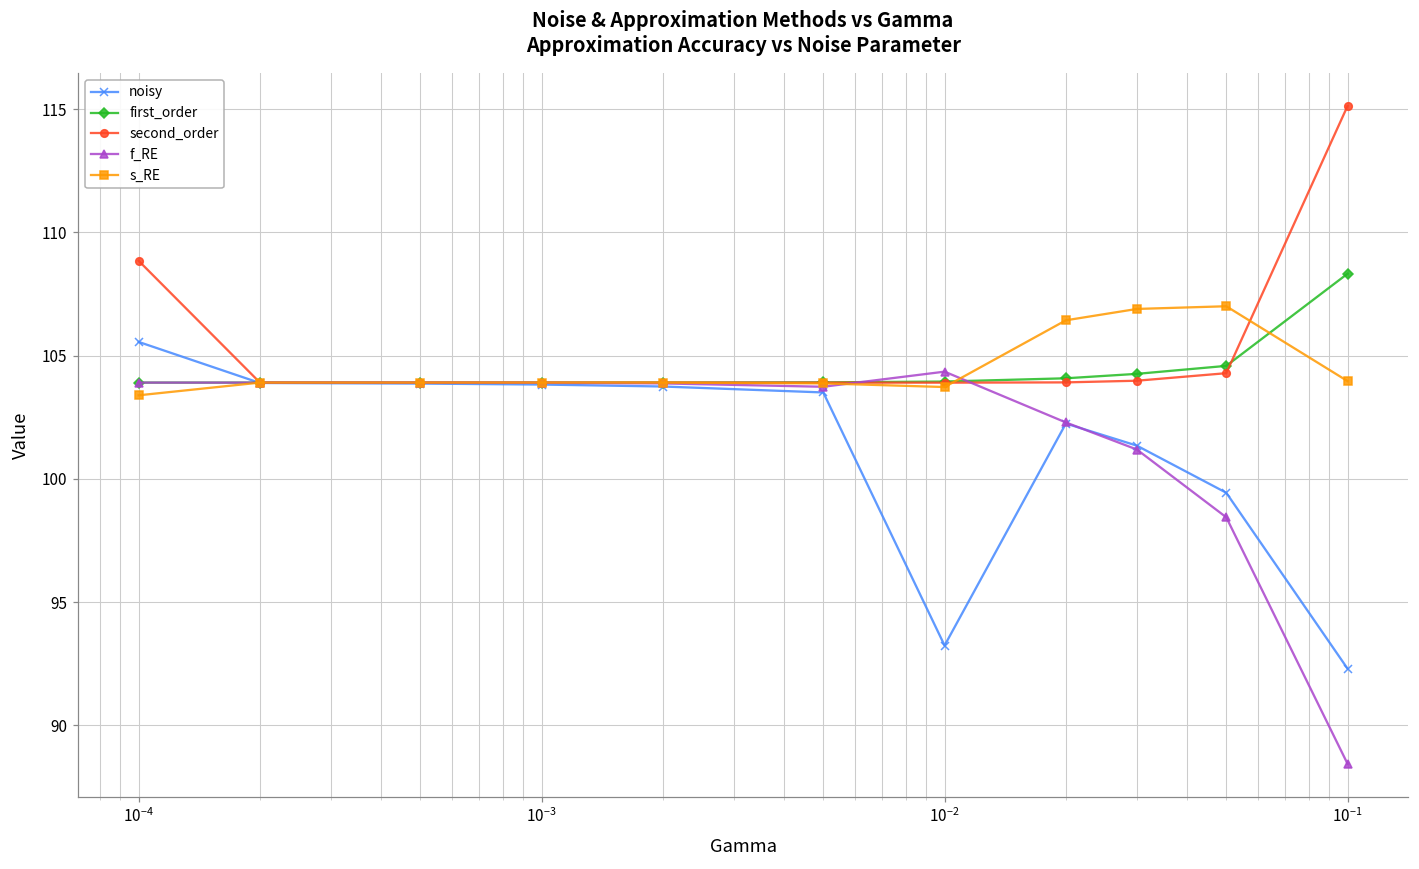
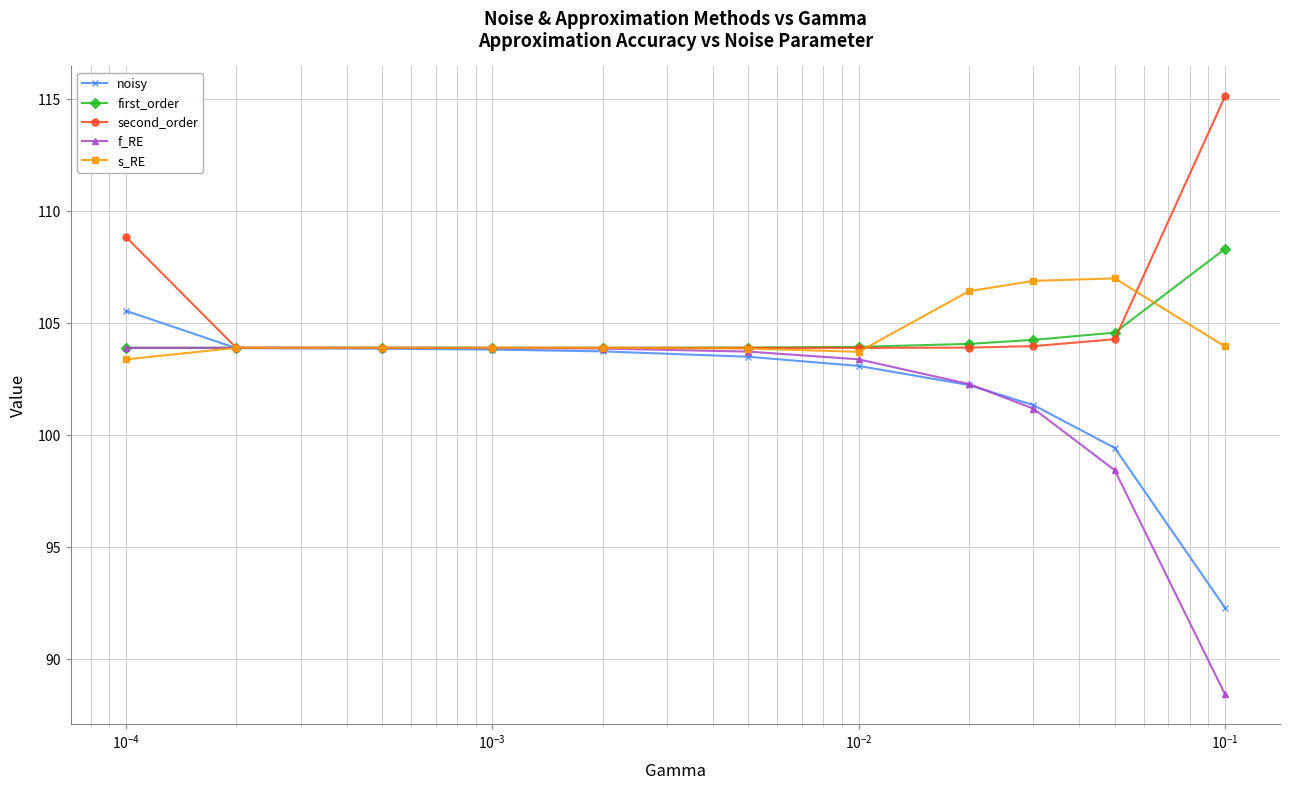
noisy, 10^-2: 93.2 -> 103.1
f_RE, 10^-2: 104.3 -> 103.4
